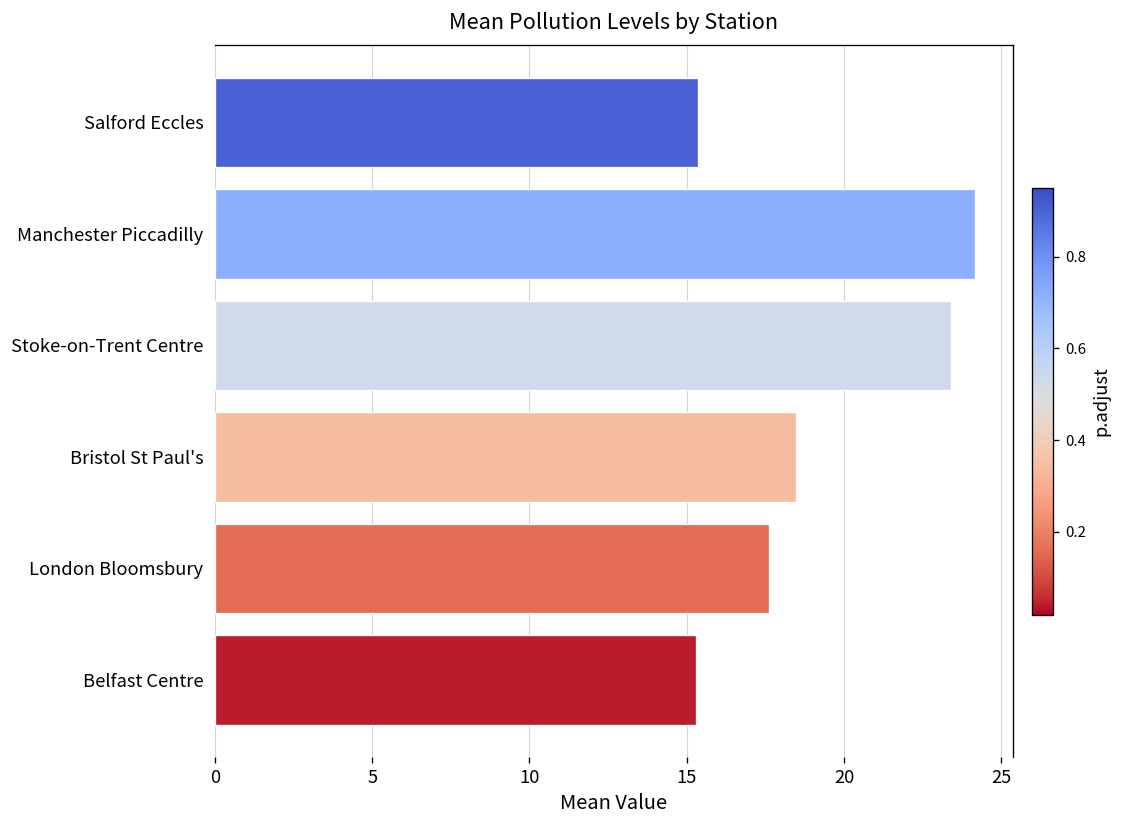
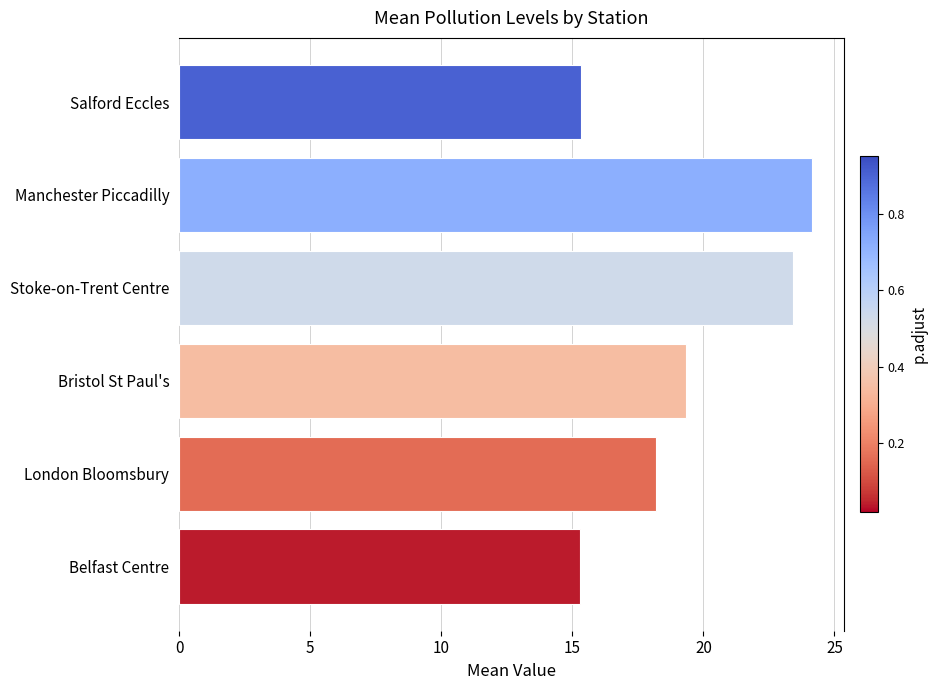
Bristol St Paul's: 18.5 -> 19.4
London Bloomsbury: 17.6 -> 18.2
